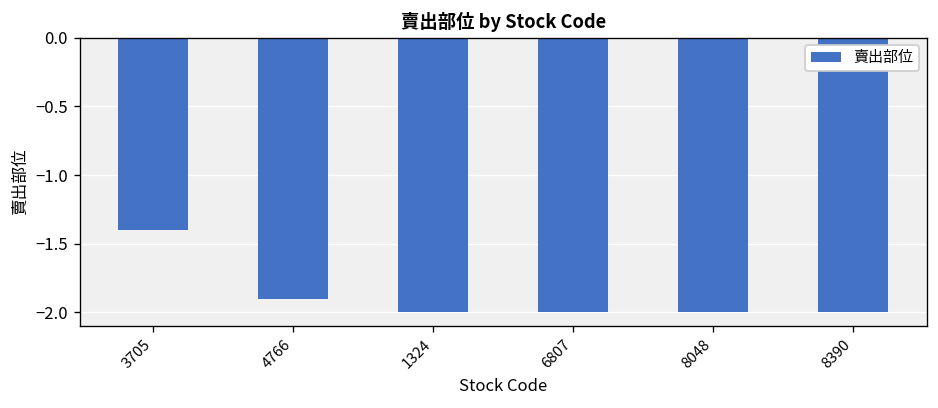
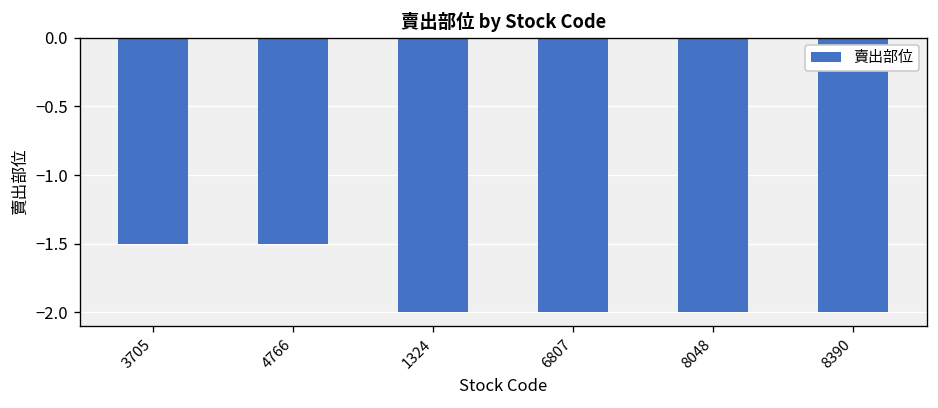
3705: -1.4 -> -1.5
4766: -1.9 -> -1.5
